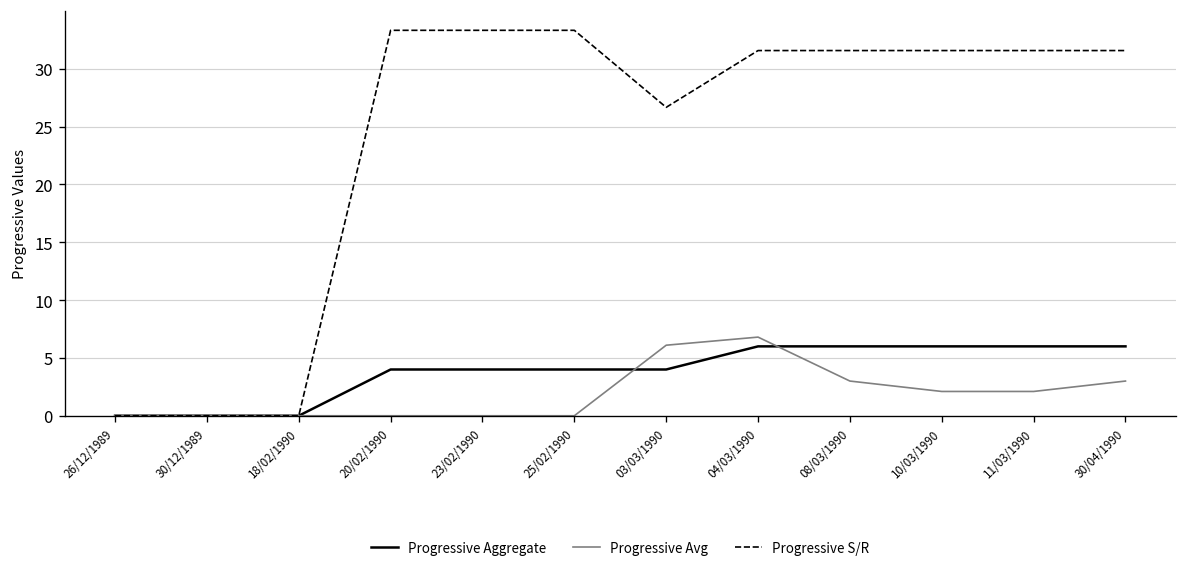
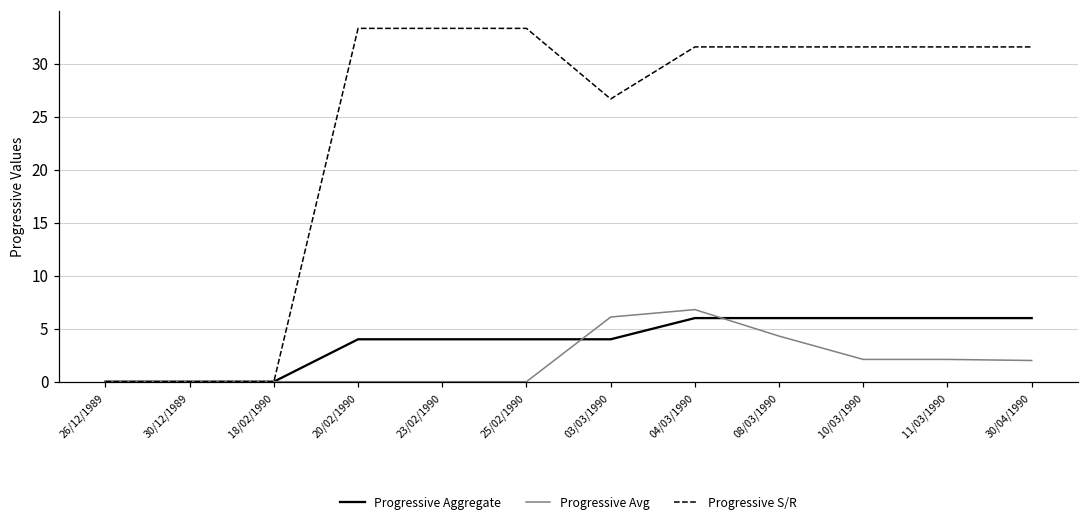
Progressive Avg, 08/03/1990: 3 -> 4
Progressive Avg, 30/04/1990: 3 -> 2
